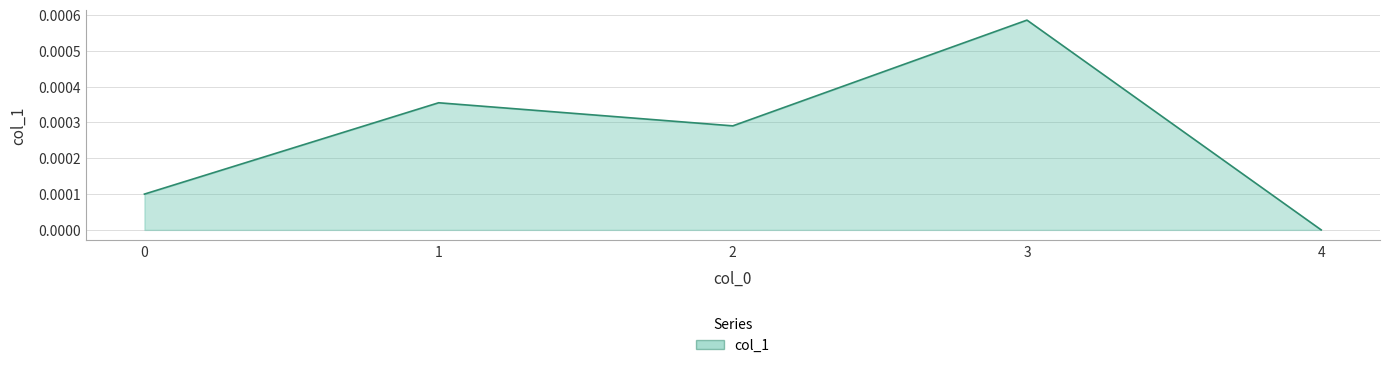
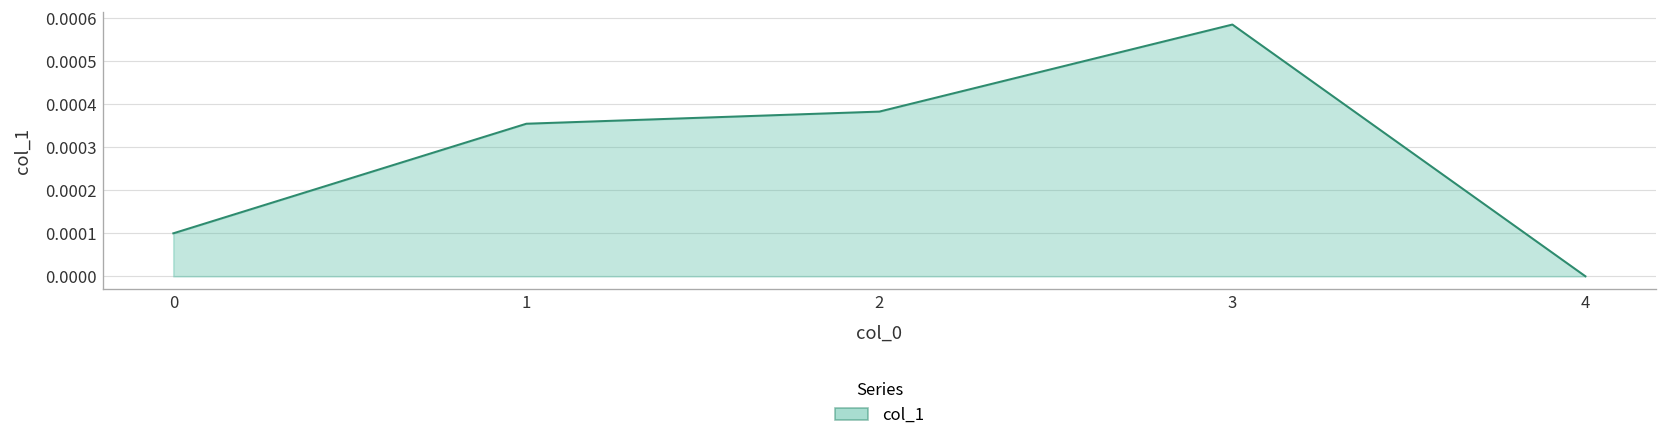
2: 0.00029 -> 0.00038
